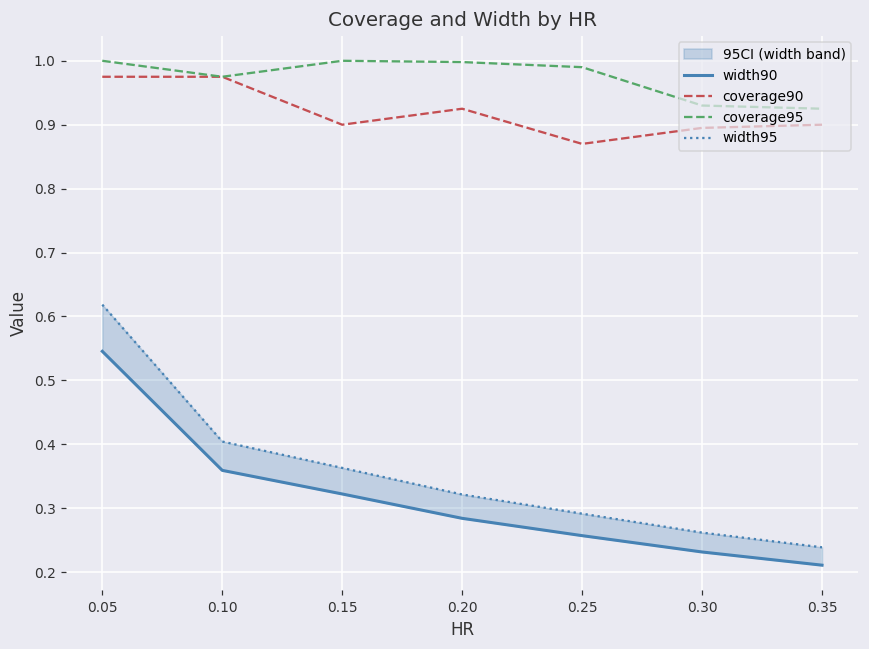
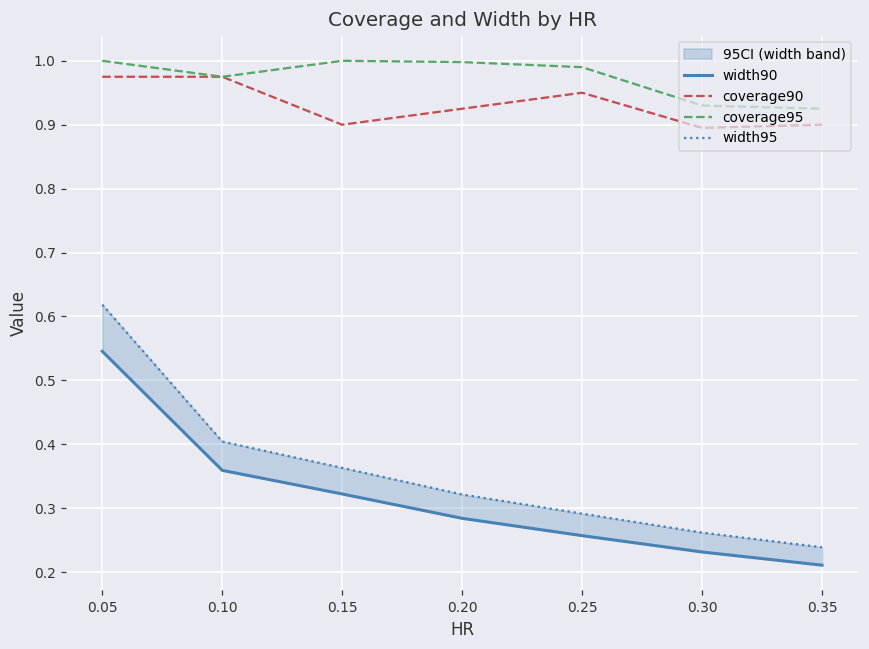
coverage90, 0.25: 0.87 -> 0.95
